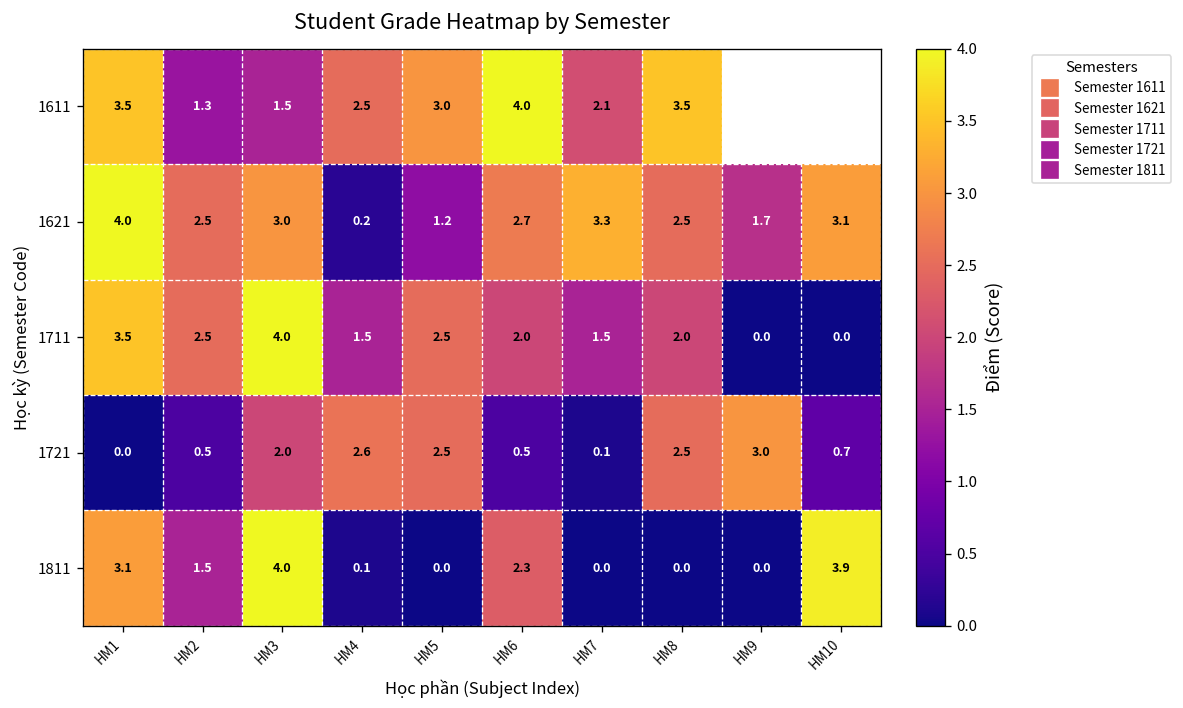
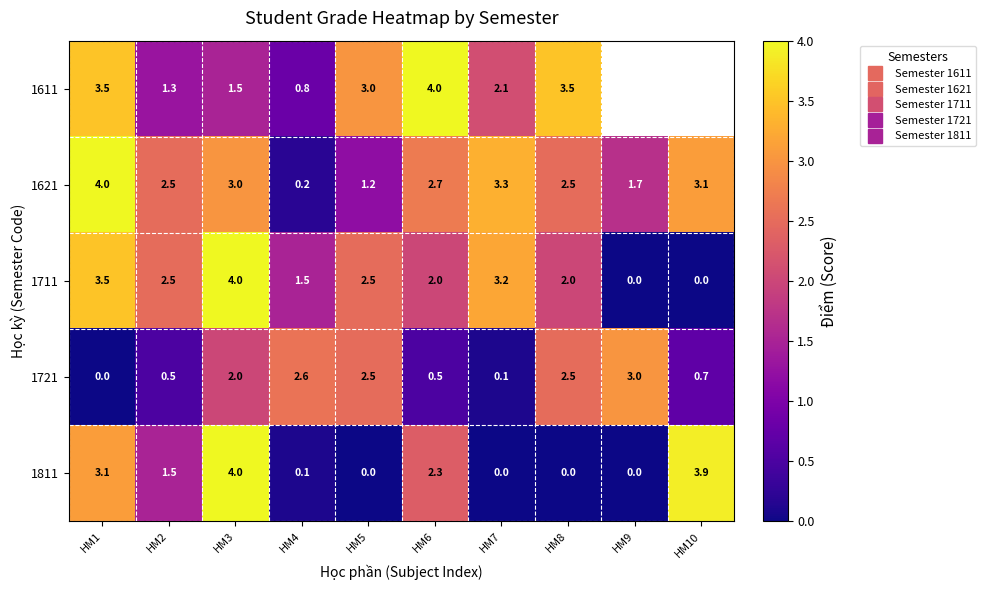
1611, HM4: 2.5 -> 0.8
1711, HM7: 1.5 -> 3.2
